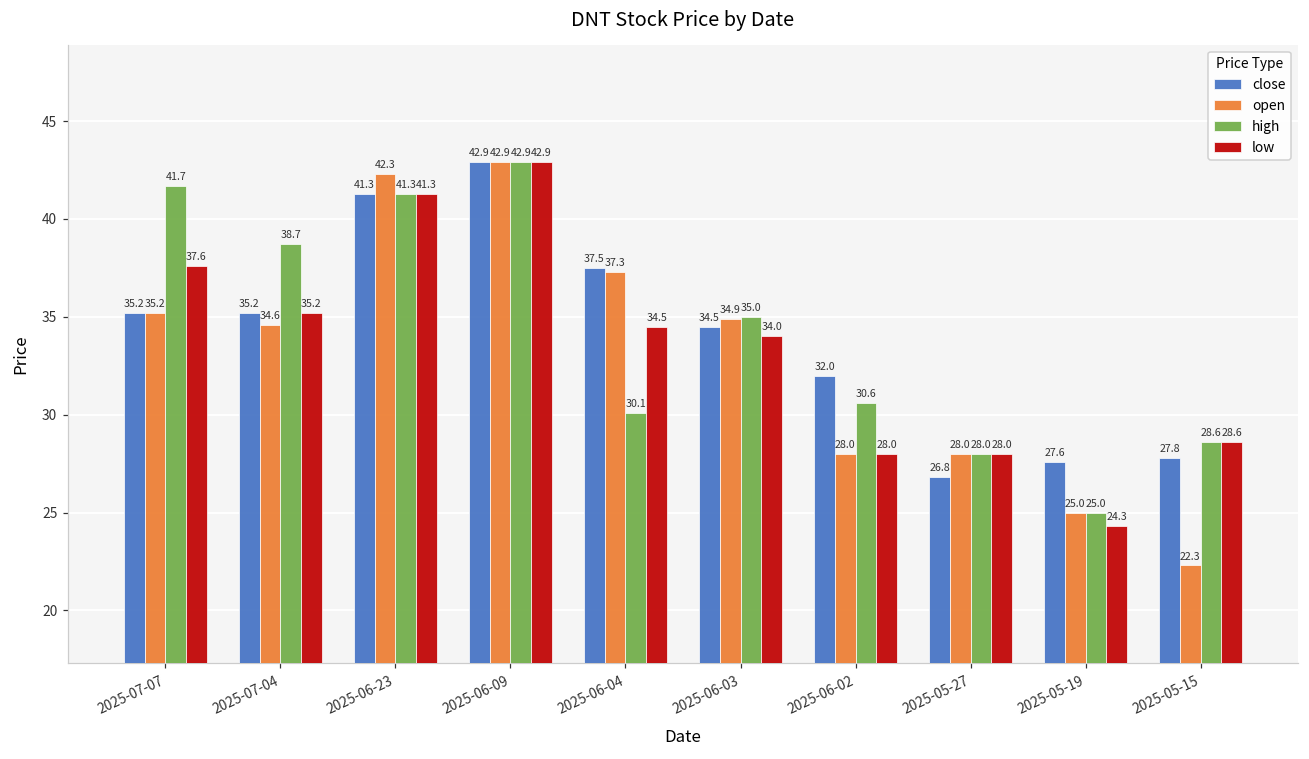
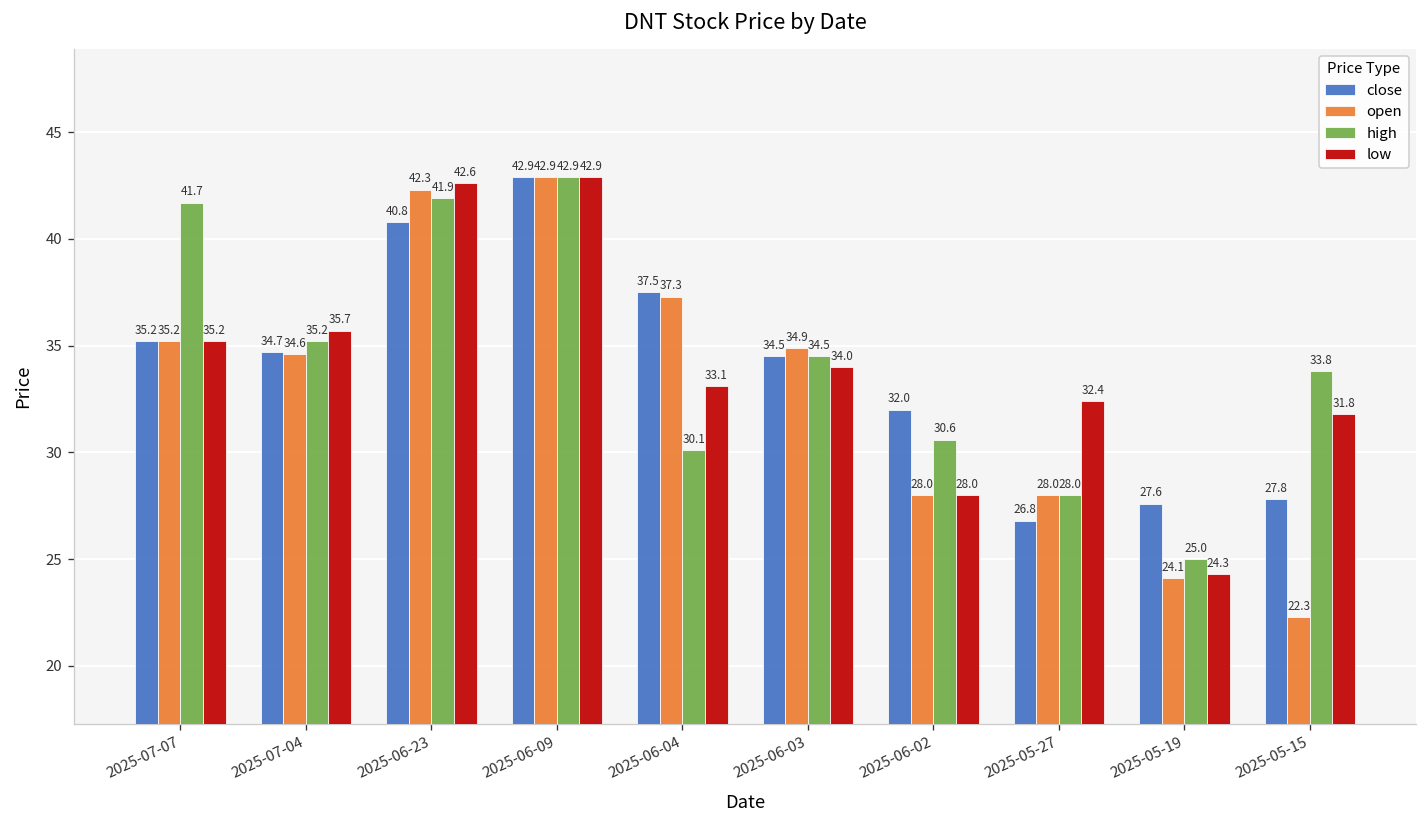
low, 2025-07-07: 37.6 -> 35.2
close, 2025-07-04: 35.2 -> 34.7
high, 2025-07-04: 38.7 -> 35.2
low, 2025-07-04: 35.2 -> 35.7
close, 2025-06-23: 41.3 -> 40.8
high, 2025-06-23: 41.3 -> 41.9
low, 2025-06-23: 41.3 -> 42.6
low, 2025-06-04: 34.5 -> 33.1
high, 2025-06-03: 35.0 -> 34.5
low, 2025-05-27: 28.0 -> 32.4
open, 2025-05-19: 25.0 -> 24.1
high, 2025-05-15: 28.6 -> 33.8
low, 2025-05-15: 28.6 -> 31.8
